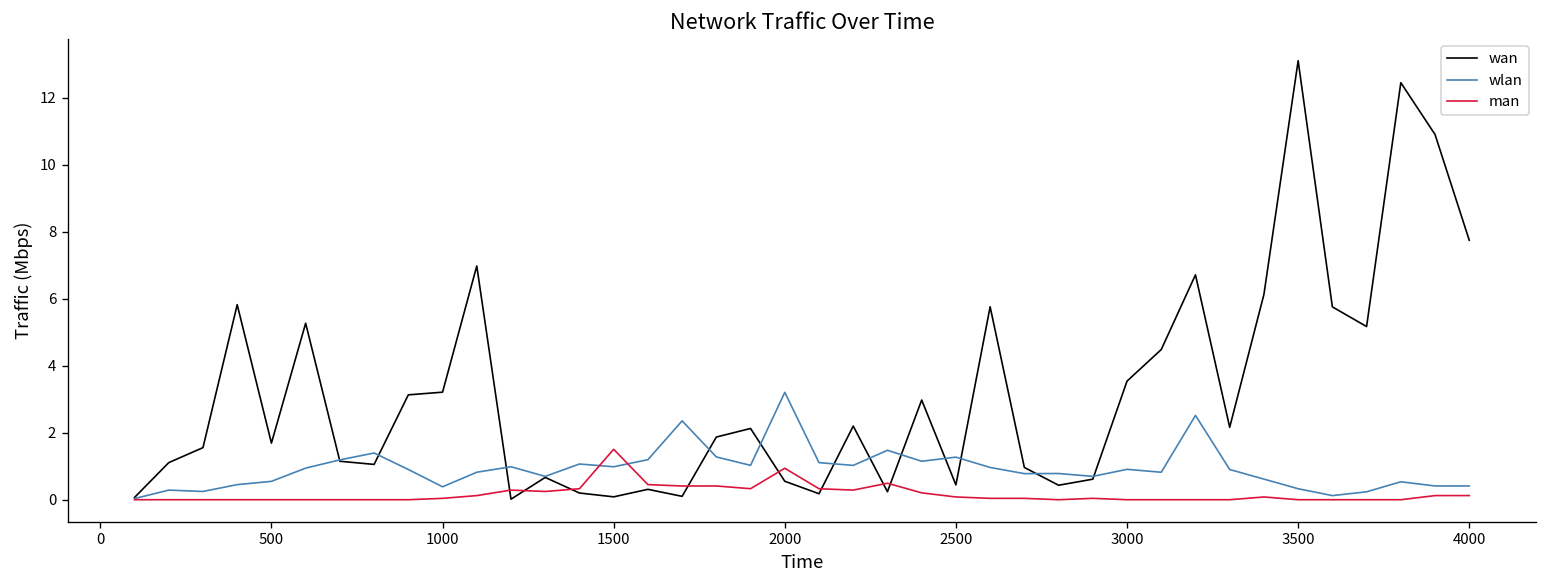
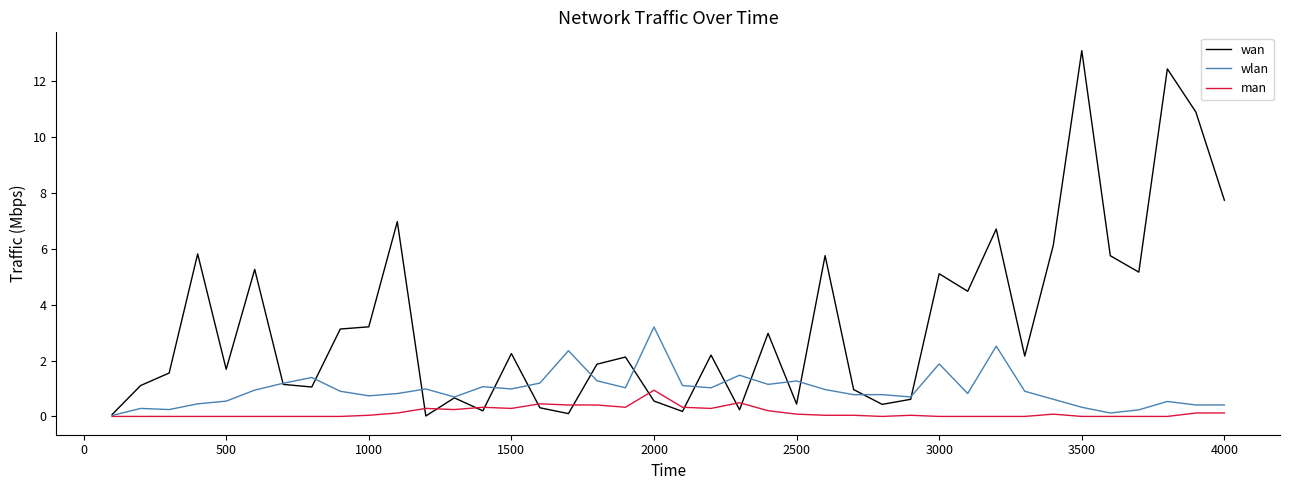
wlan, 1000: 0.4 -> 0.7
wan, 1500: 0.1 -> 2.3
man, 1500: 1.5 -> 0.3
wan, 3000: 3.5 -> 5.1
wlan, 3000: 0.9 -> 1.9
